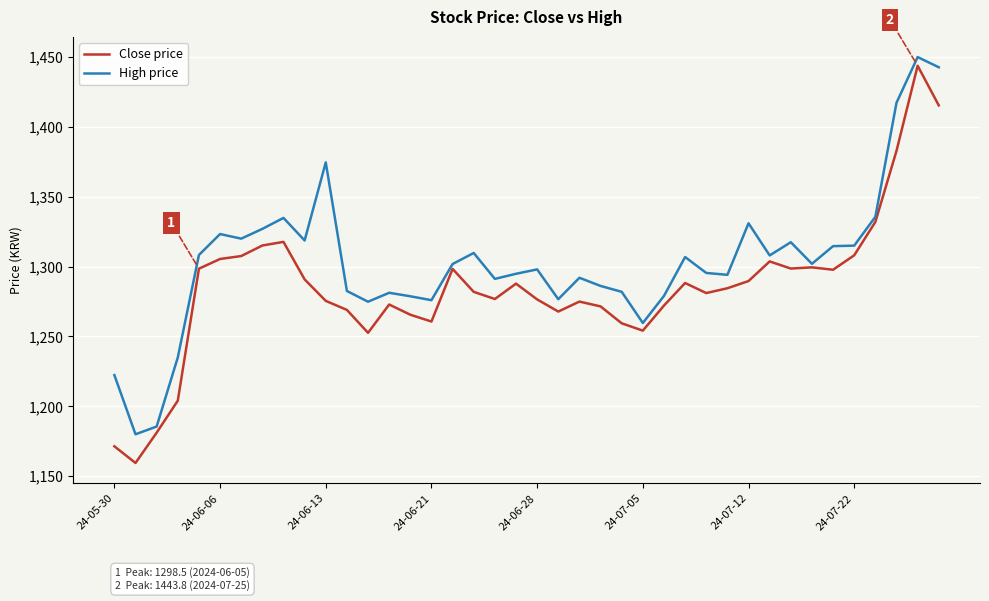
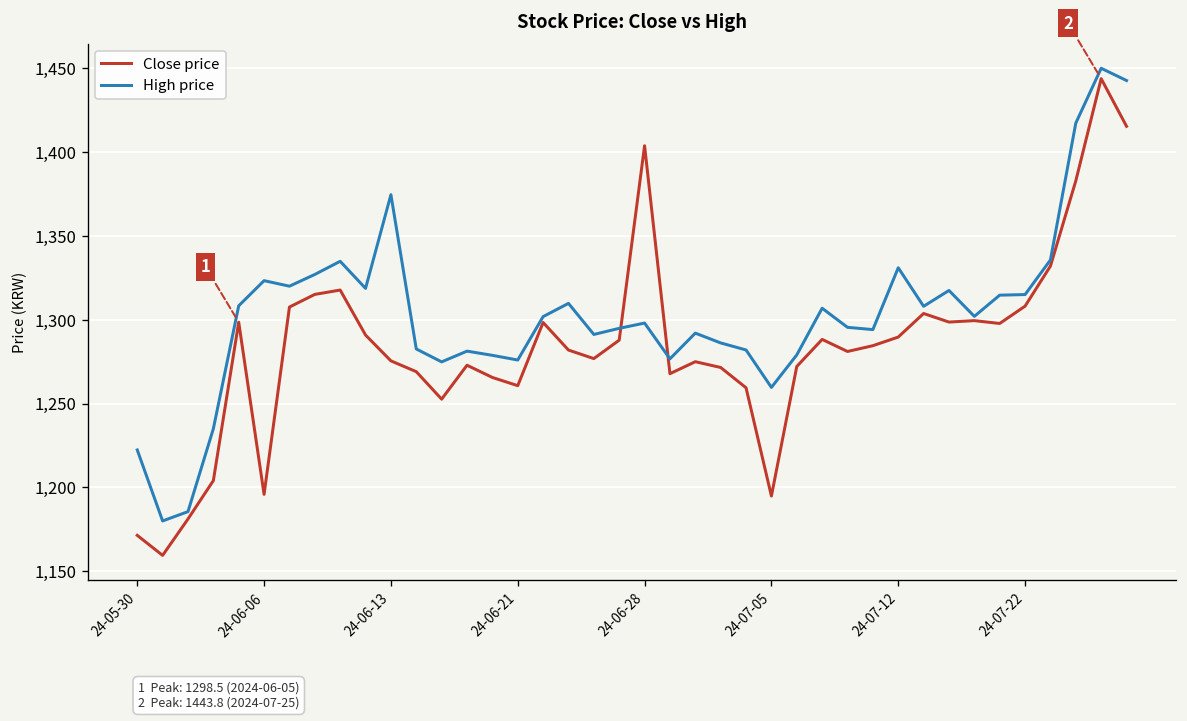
Close price, 24-06-06: 1,305 -> 1,196
Close price, 24-06-28: 1,277 -> 1,404
Close price, 24-07-05: 1,254 -> 1,195
